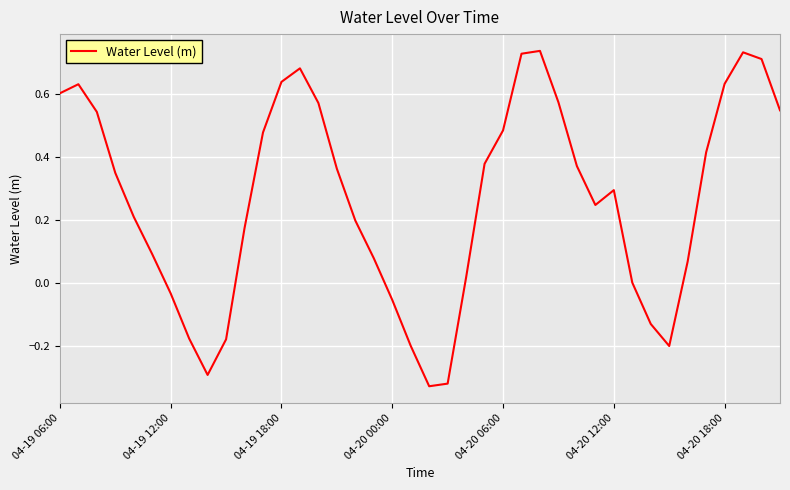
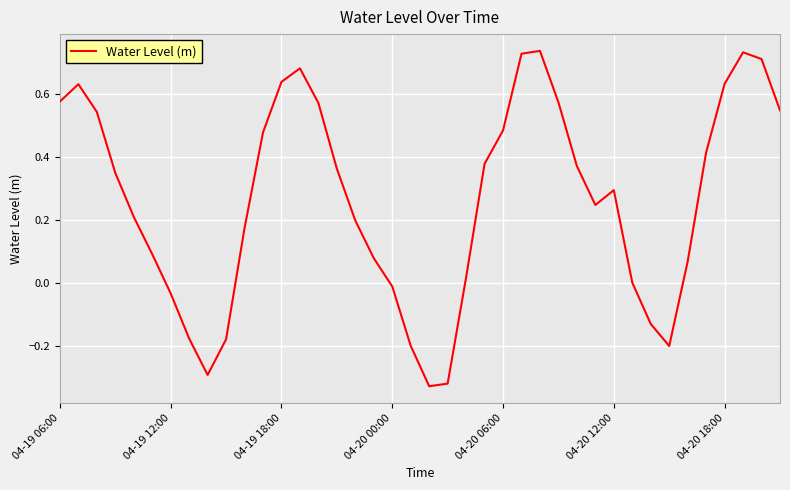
04-19 06:00: 0.60 -> 0.58
04-20 00:00: -0.05 -> -0.01
